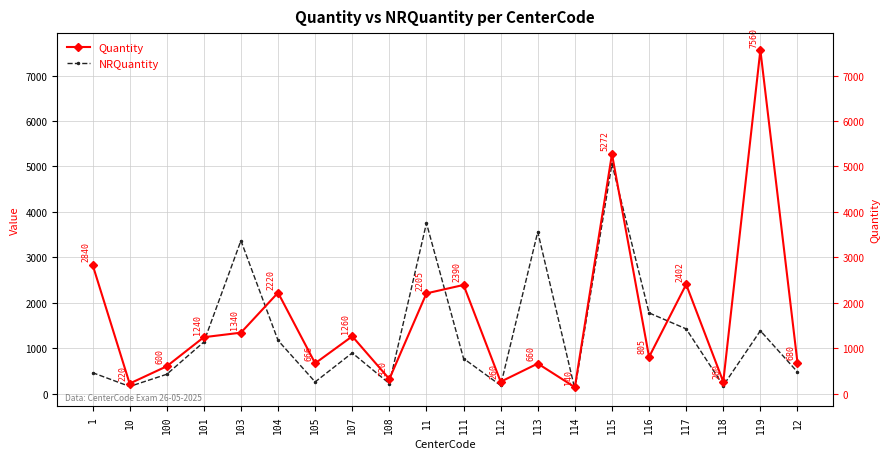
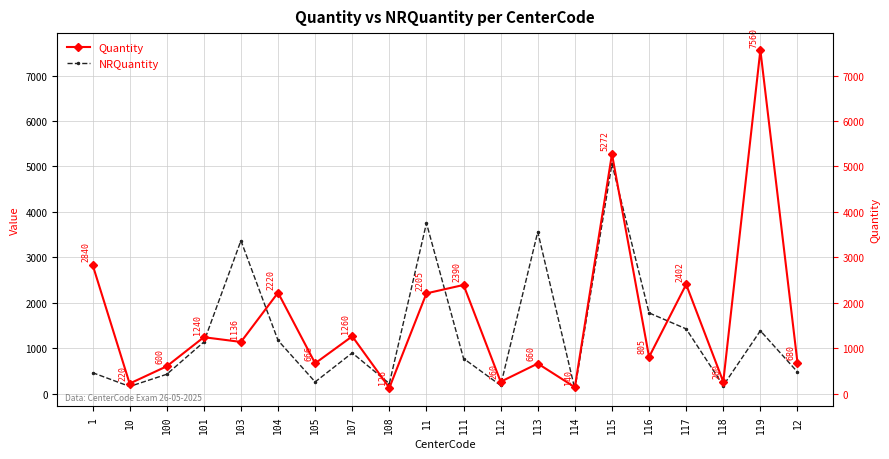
Quantity, 103: 1340 -> 1136
Quantity, 108: 320 -> 126
